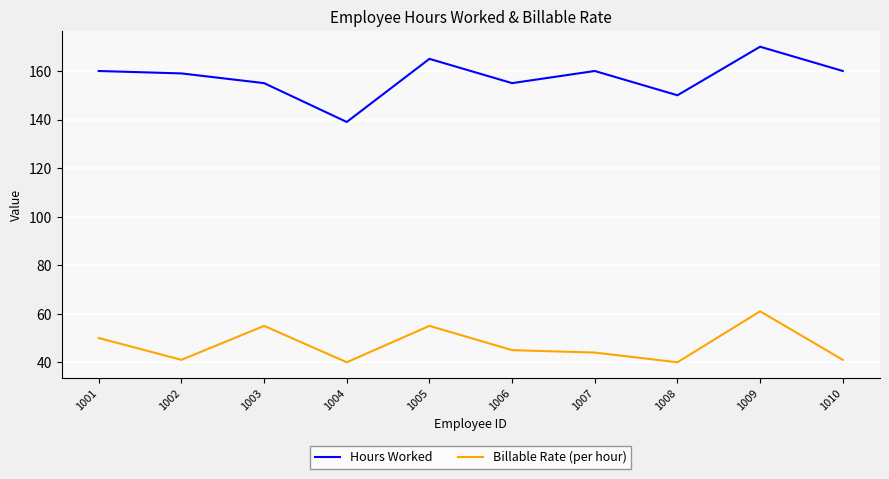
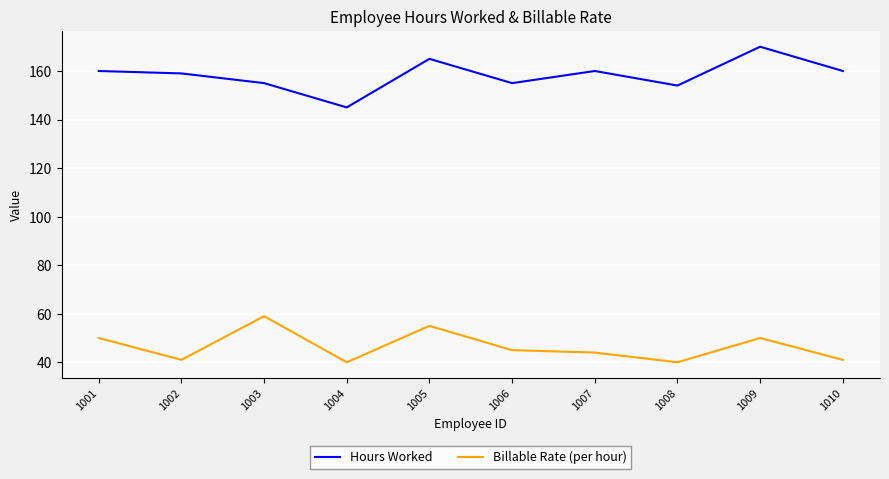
Billable Rate (per hour), 1003: 55 -> 59
Hours Worked, 1004: 139 -> 145
Hours Worked, 1008: 150 -> 154
Billable Rate (per hour), 1009: 61 -> 50
